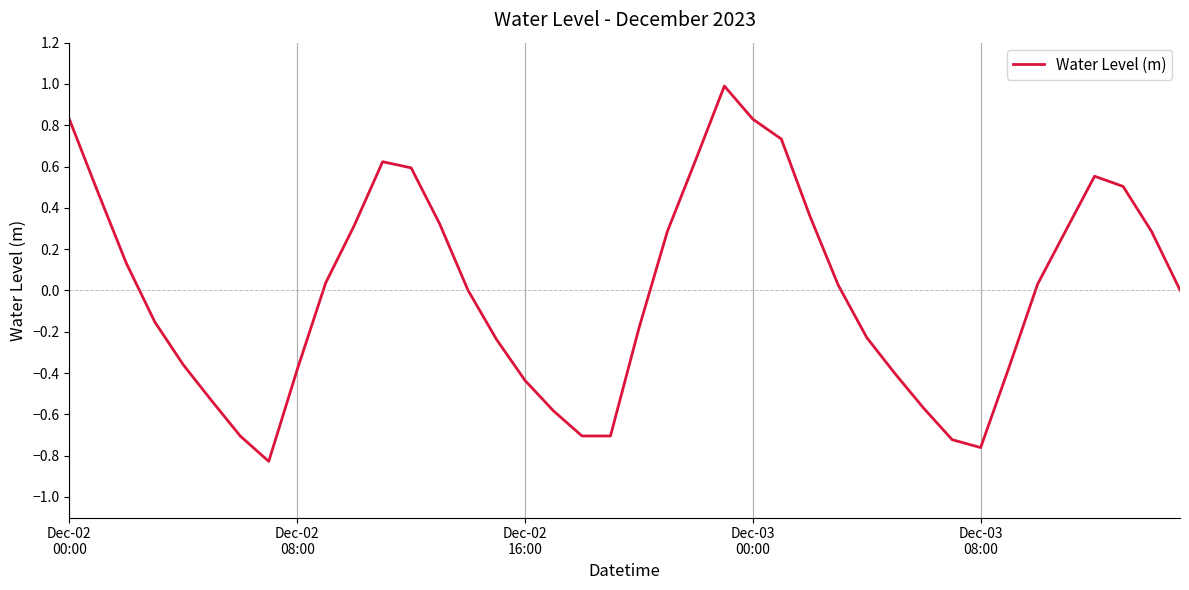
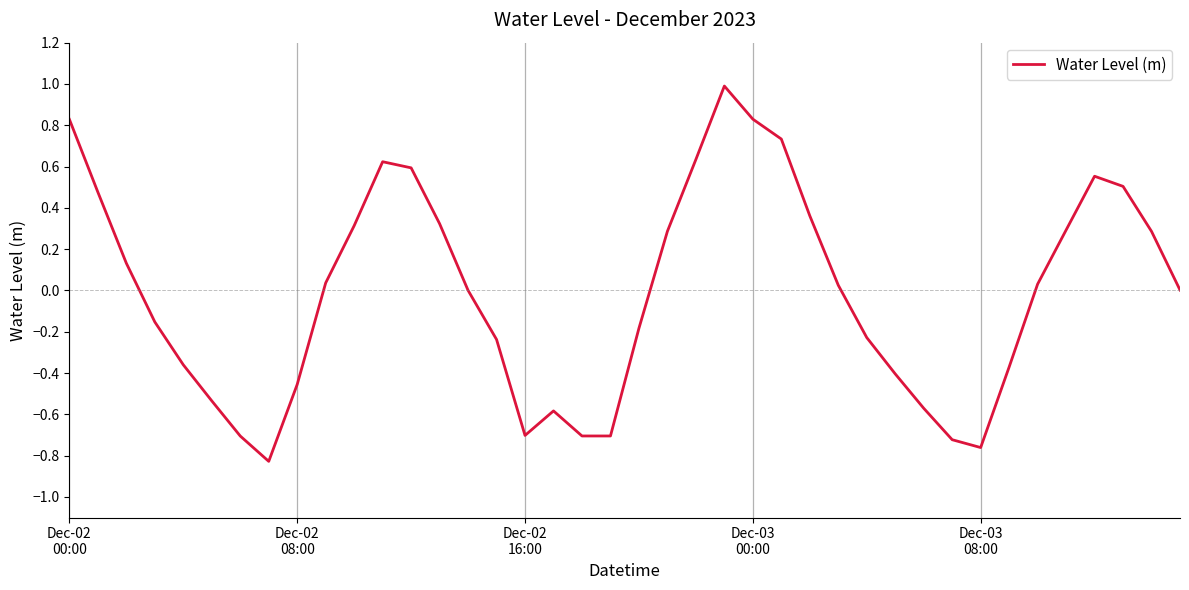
Dec-02 08:00: -0.38 -> -0.46
Dec-02 16:00: -0.44 -> -0.70
